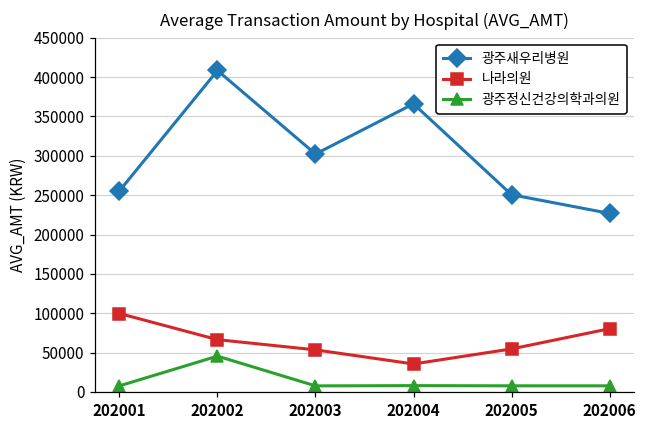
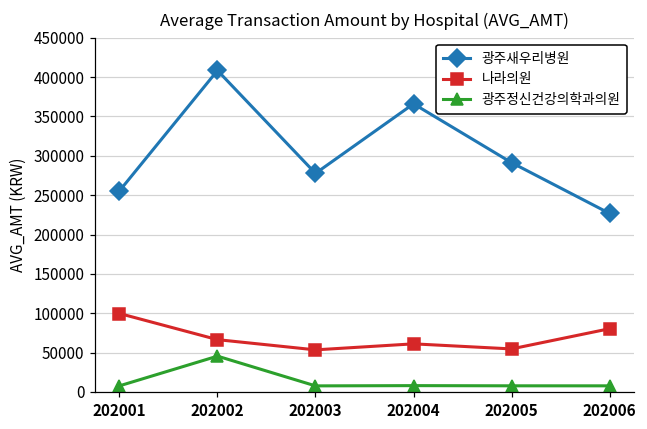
광주새우리병원, 202003: 300000 -> 280000
나라의원, 202004: 40000 -> 60000
광주새우리병원, 202005: 250000 -> 290000
